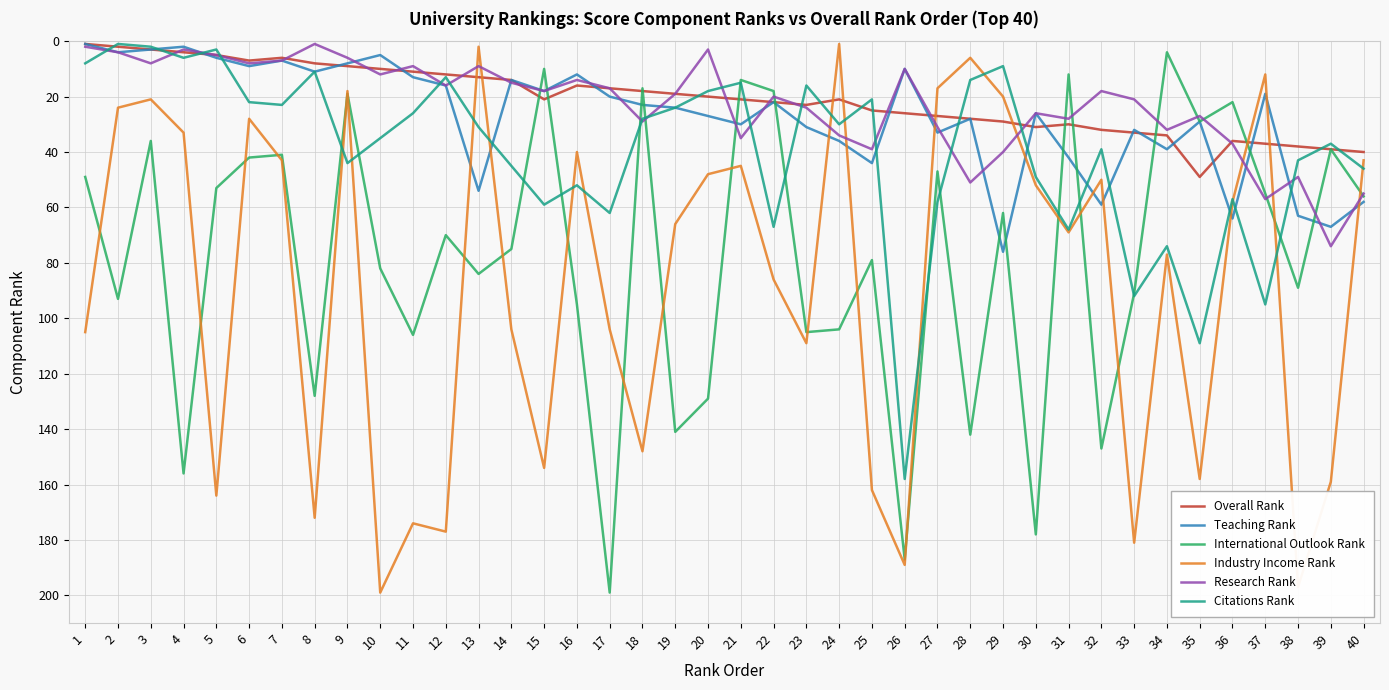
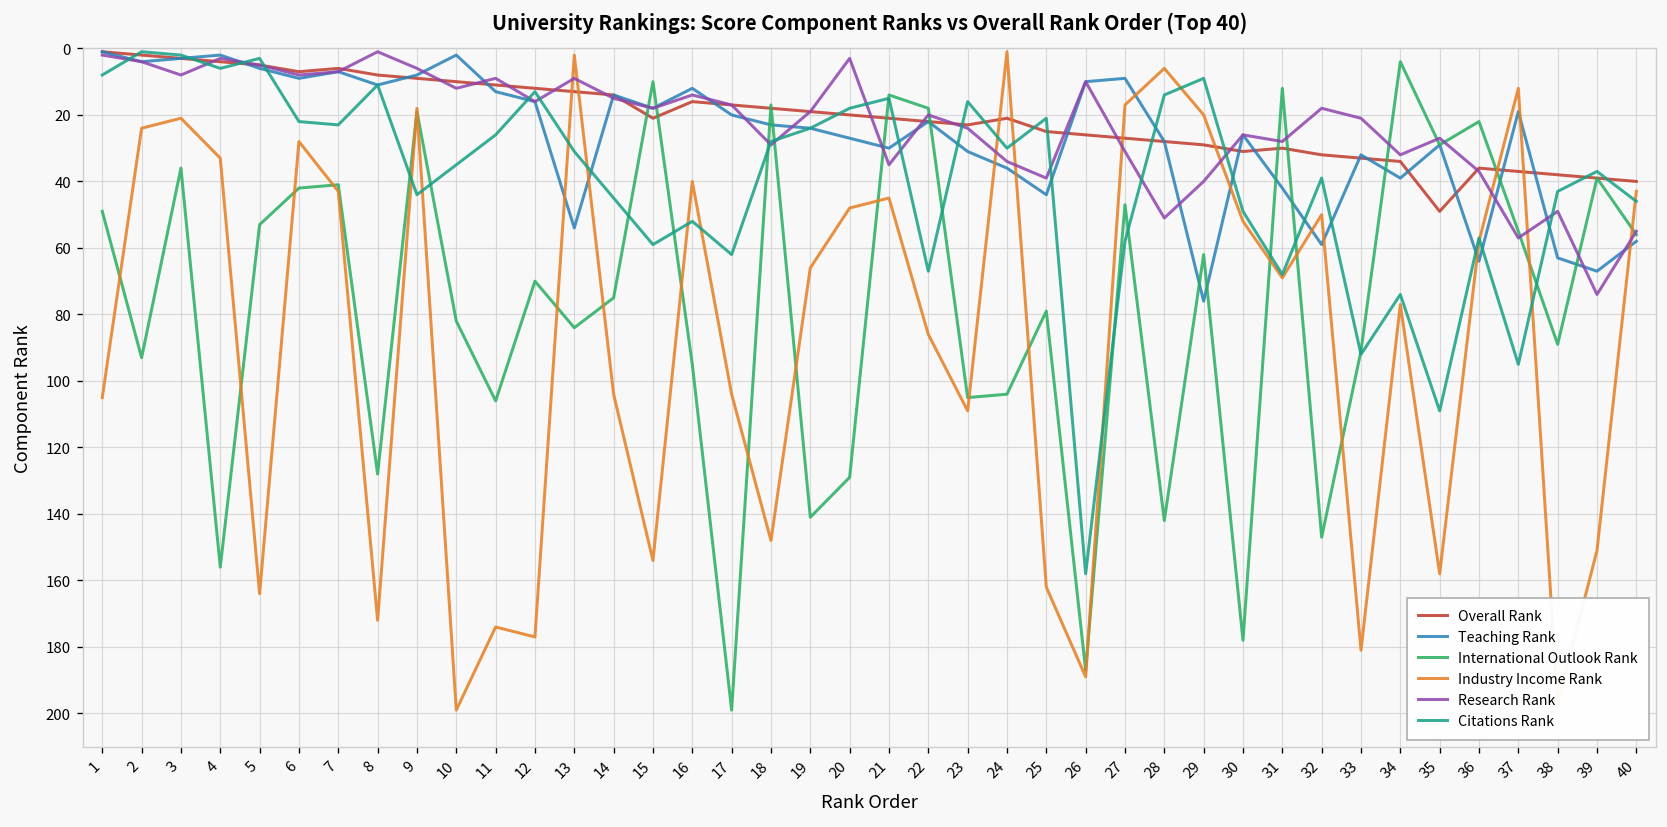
Teaching Rank, 10: 5 -> 2
Teaching Rank, 27: 33 -> 9
Industry Income Rank, 39: 159 -> 151
